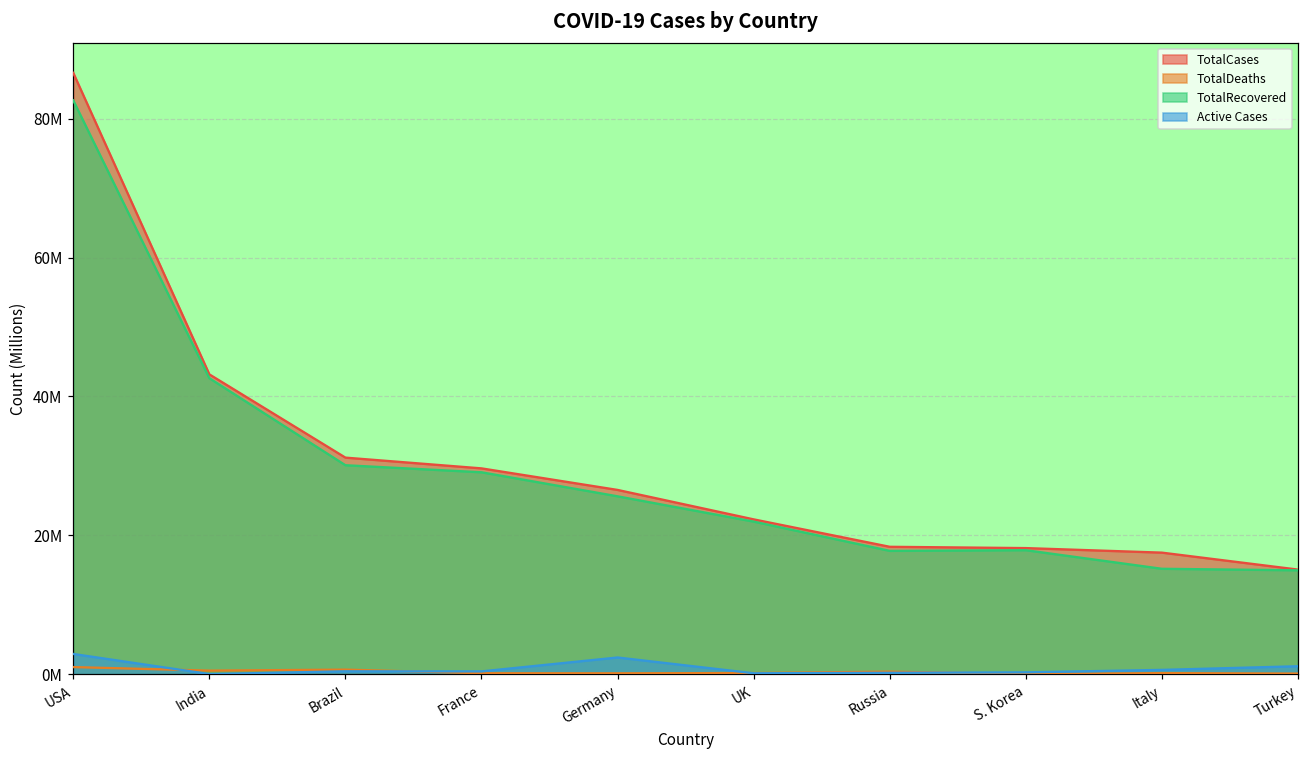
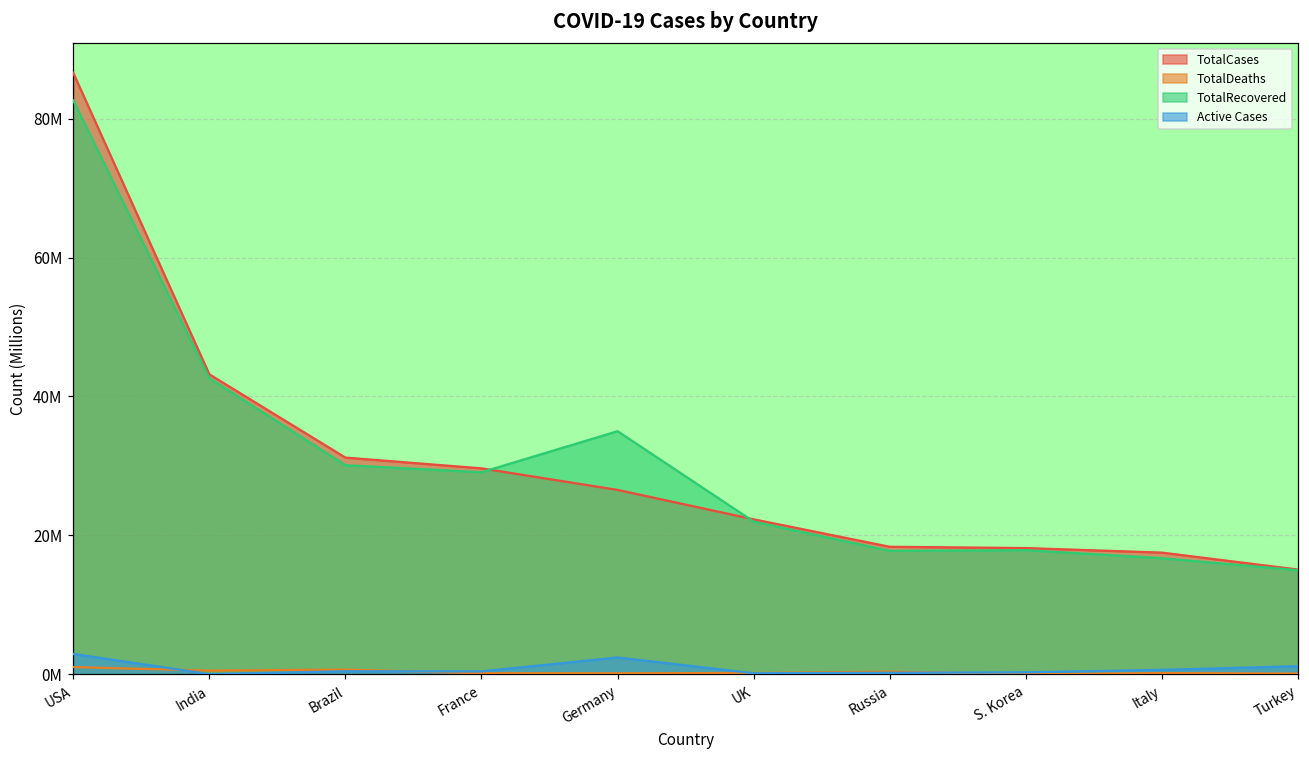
TotalRecovered, Germany: 26000000 -> 35000000
TotalRecovered, Italy: 15000000 -> 17000000
